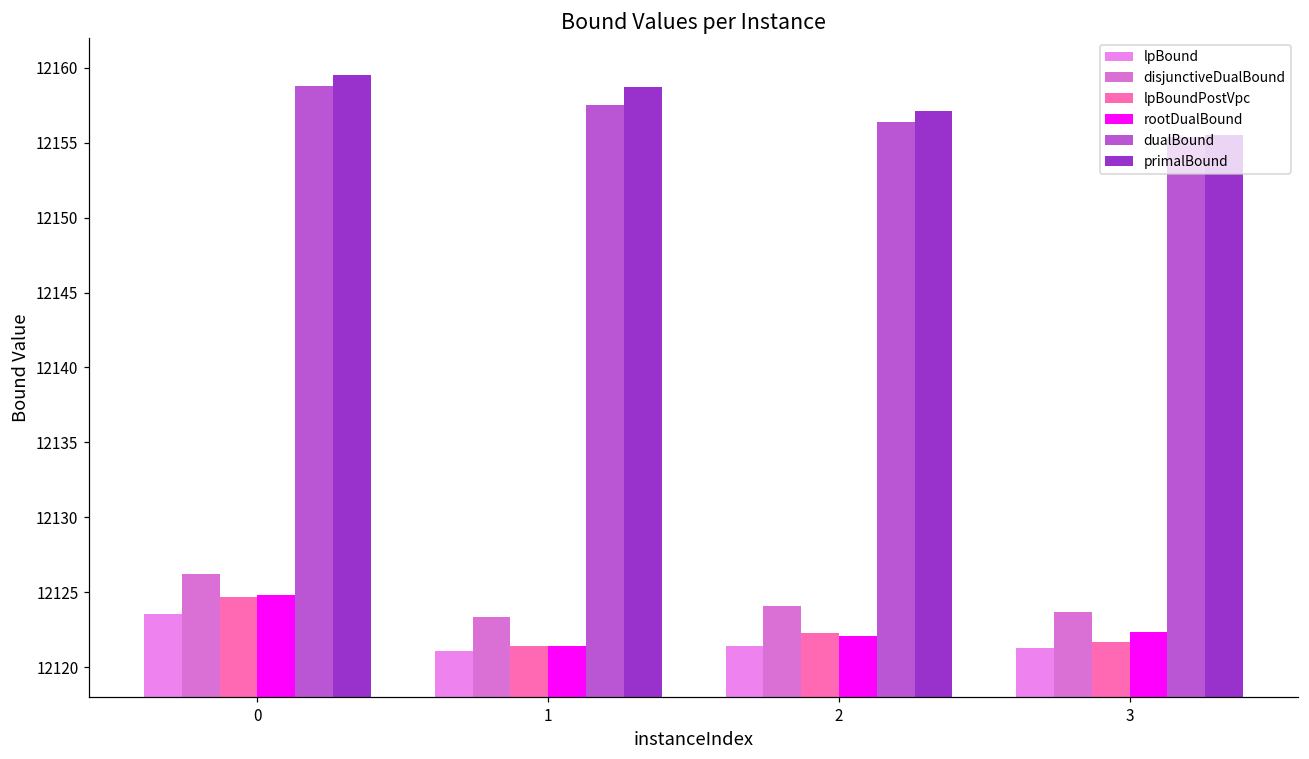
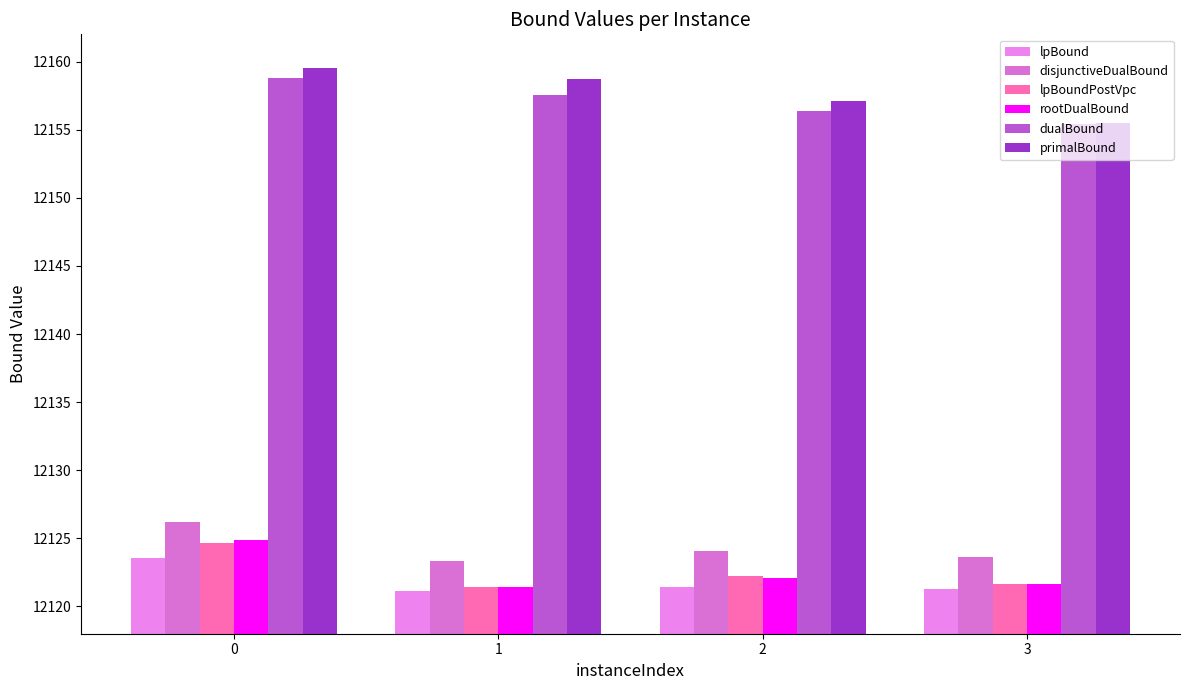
rootDualBound, 3: 12122.3 -> 12121.7
